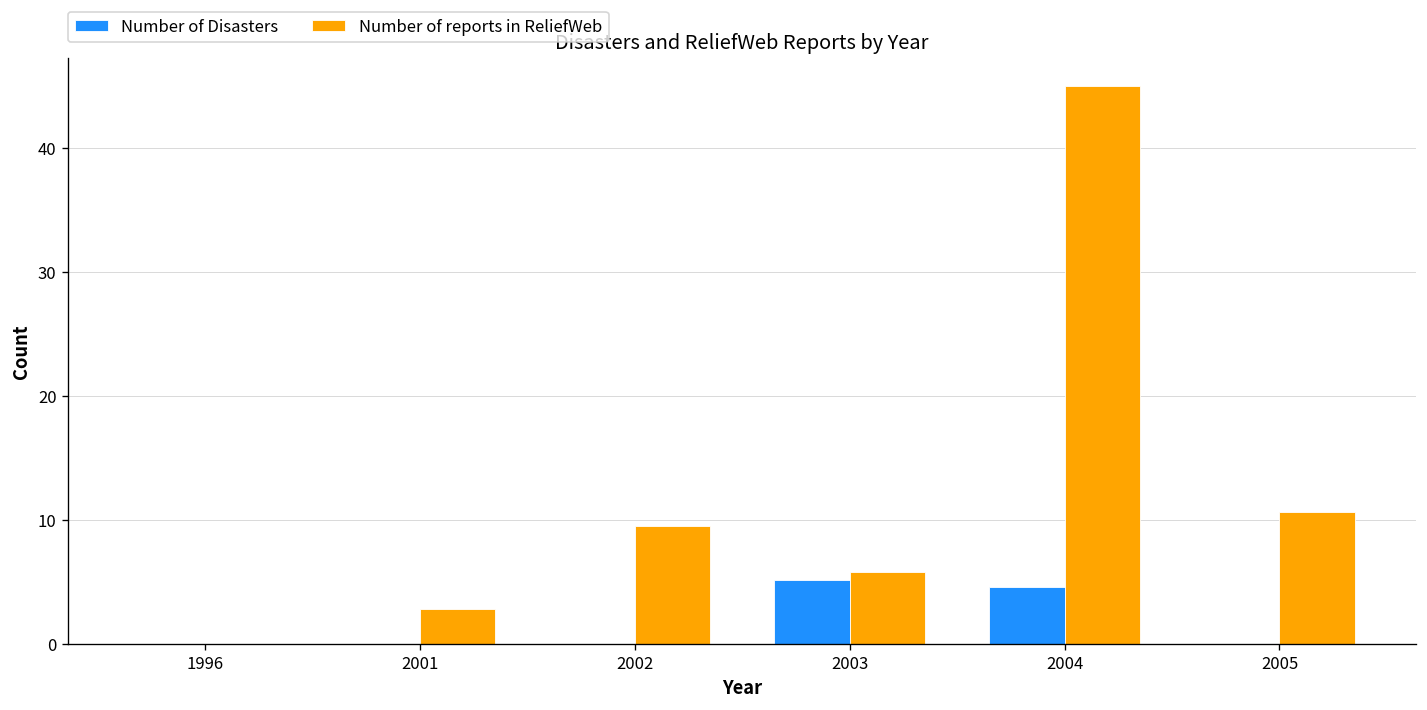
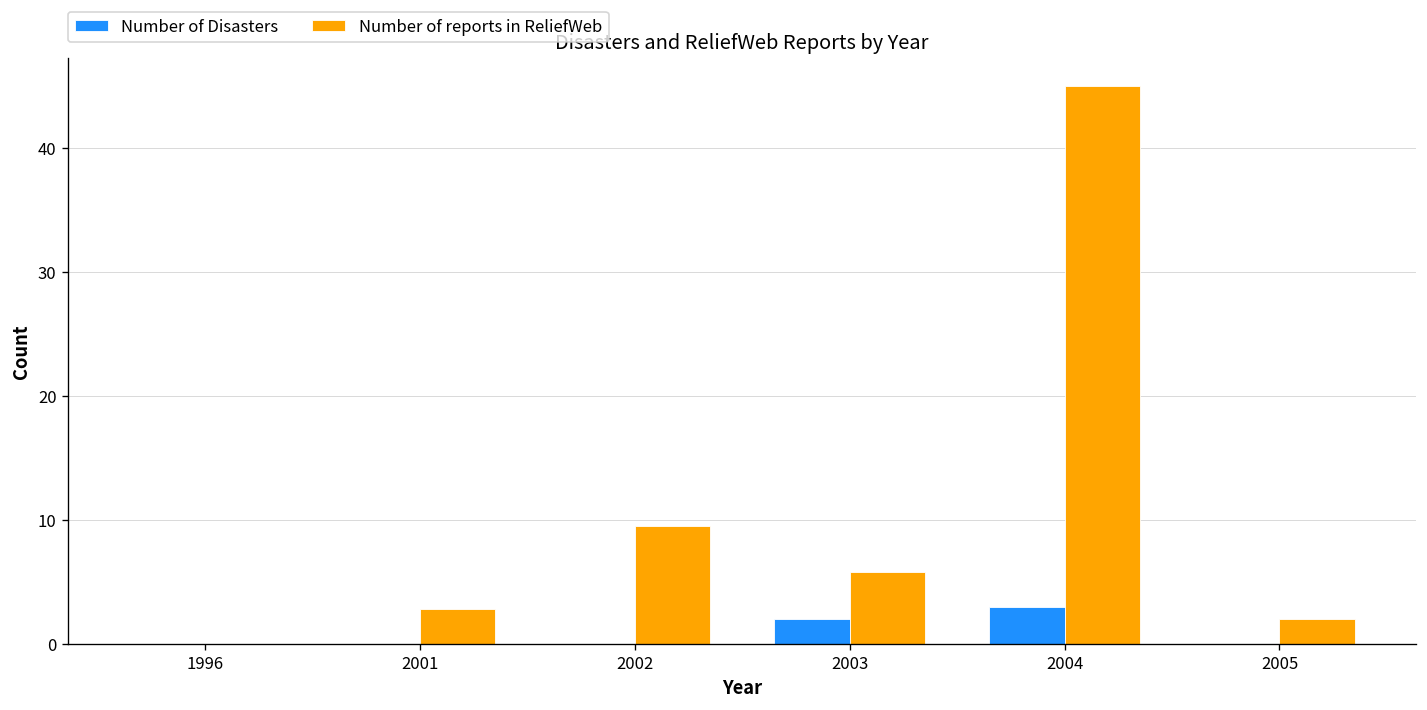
Number of Disasters, 2003: 5.1 -> 2.0
Number of Disasters, 2004: 4.6 -> 3.0
Number of reports in ReliefWeb, 2005: 10.6 -> 2.0
